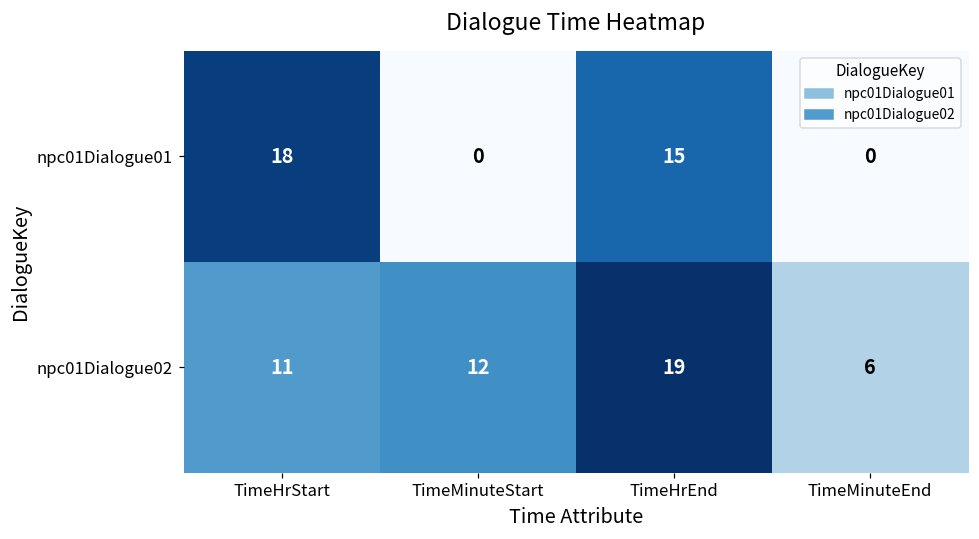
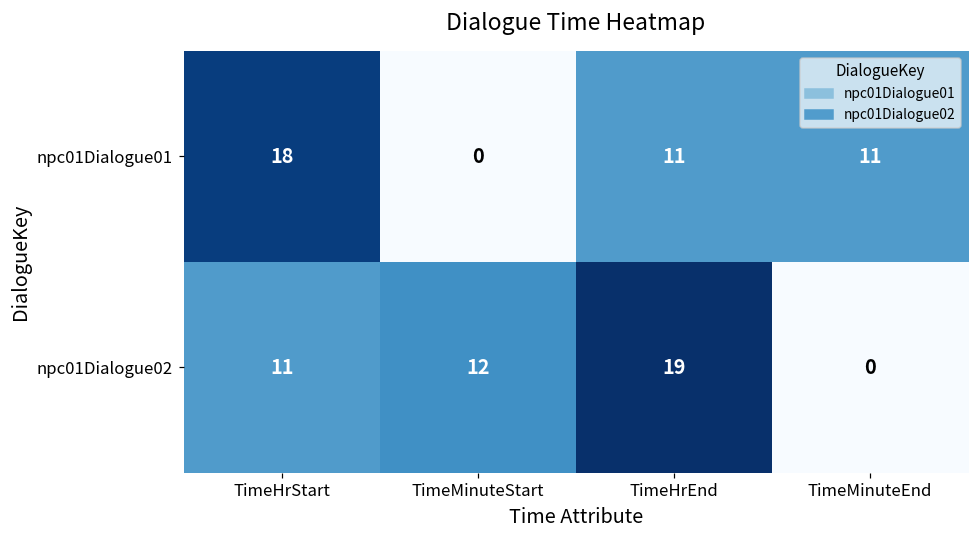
npc01Dialogue01, TimeHrEnd: 15 -> 11
npc01Dialogue01, TimeMinuteEnd: 0 -> 11
npc01Dialogue02, TimeMinuteEnd: 6 -> 0
